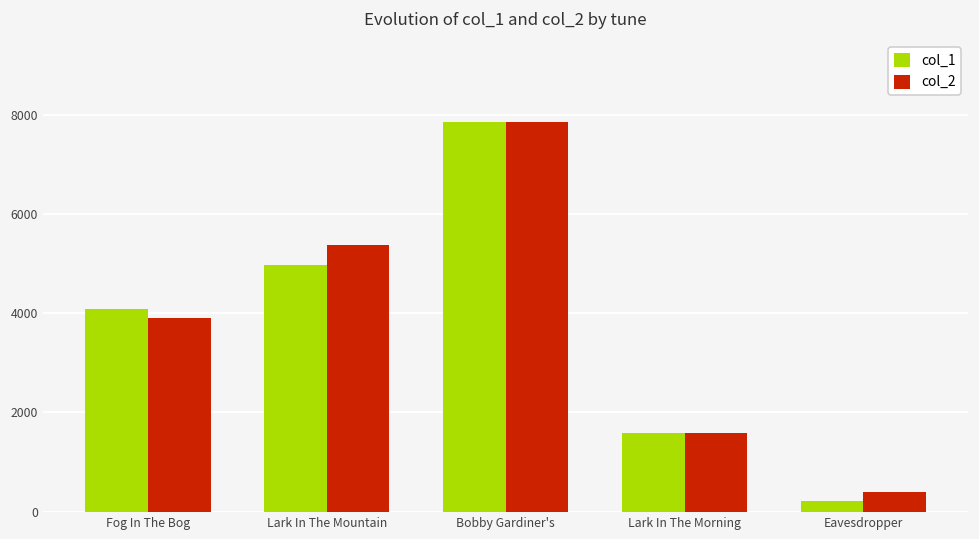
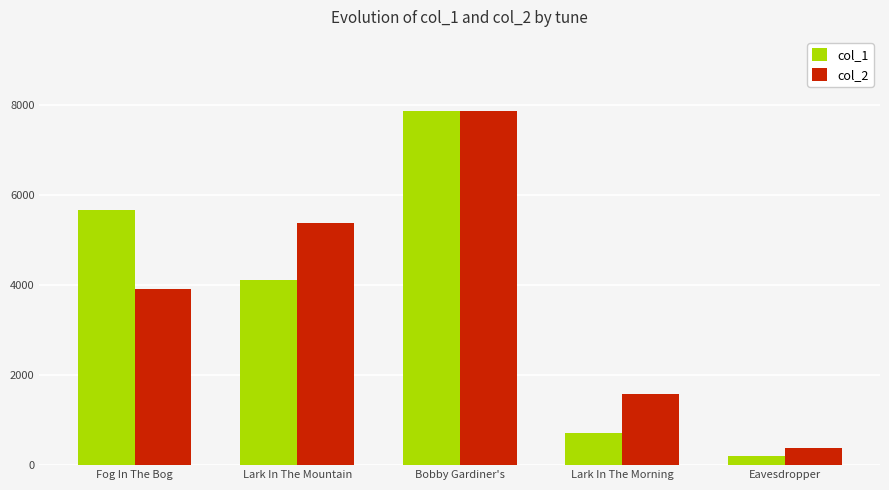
col_1, Fog In The Bog: 4100 -> 5700
col_1, Lark In The Mountain: 5000 -> 4100
col_1, Lark In The Morning: 1600 -> 700
